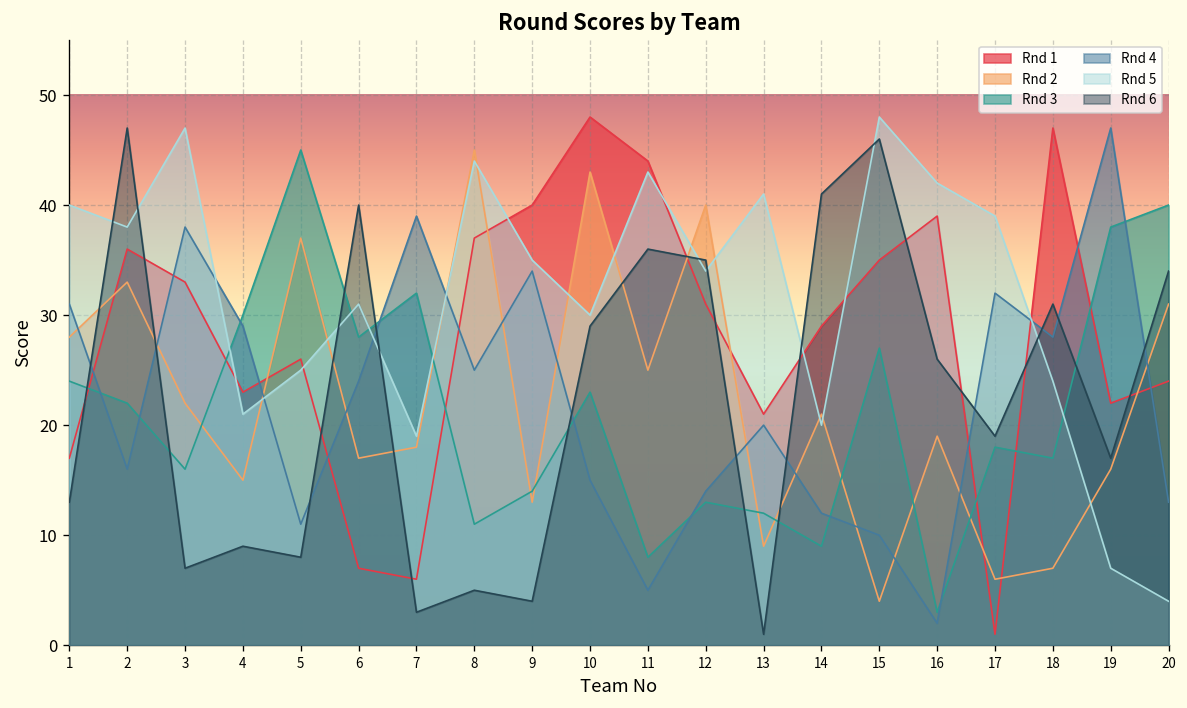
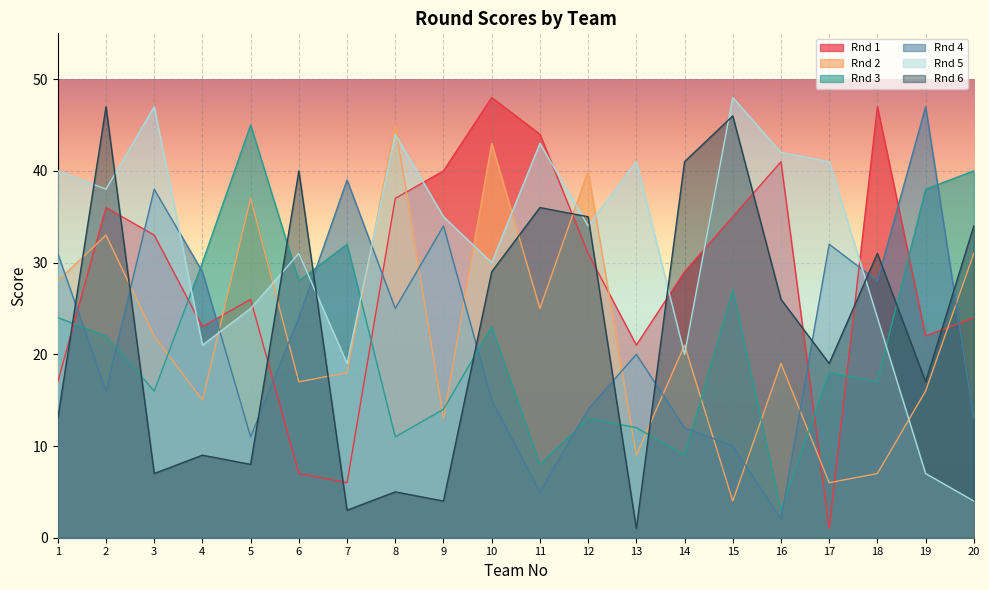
Rnd 1, 16: 39 -> 41
Rnd 5, 17: 39 -> 41
